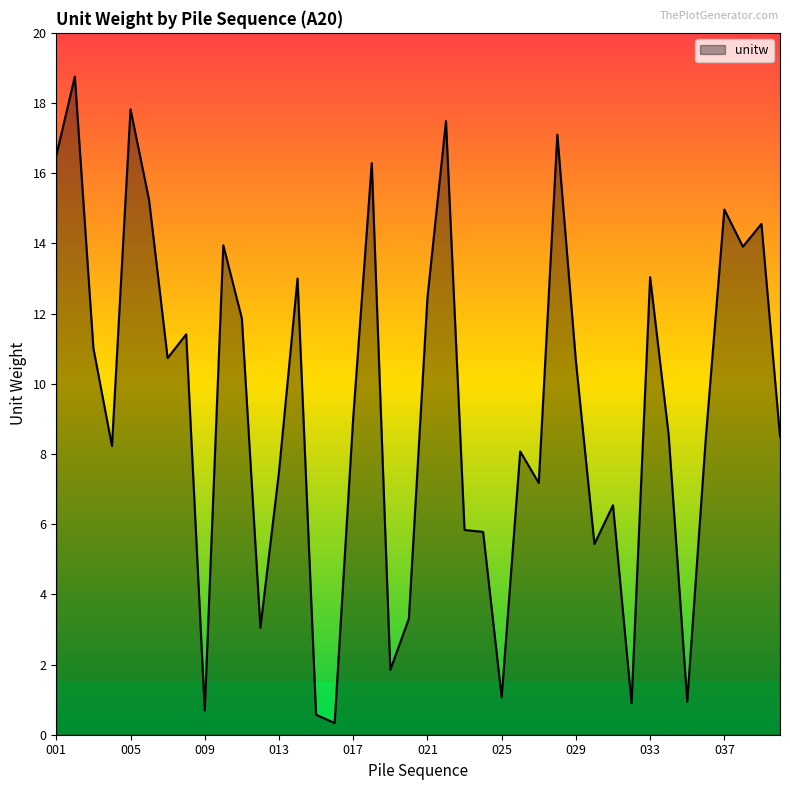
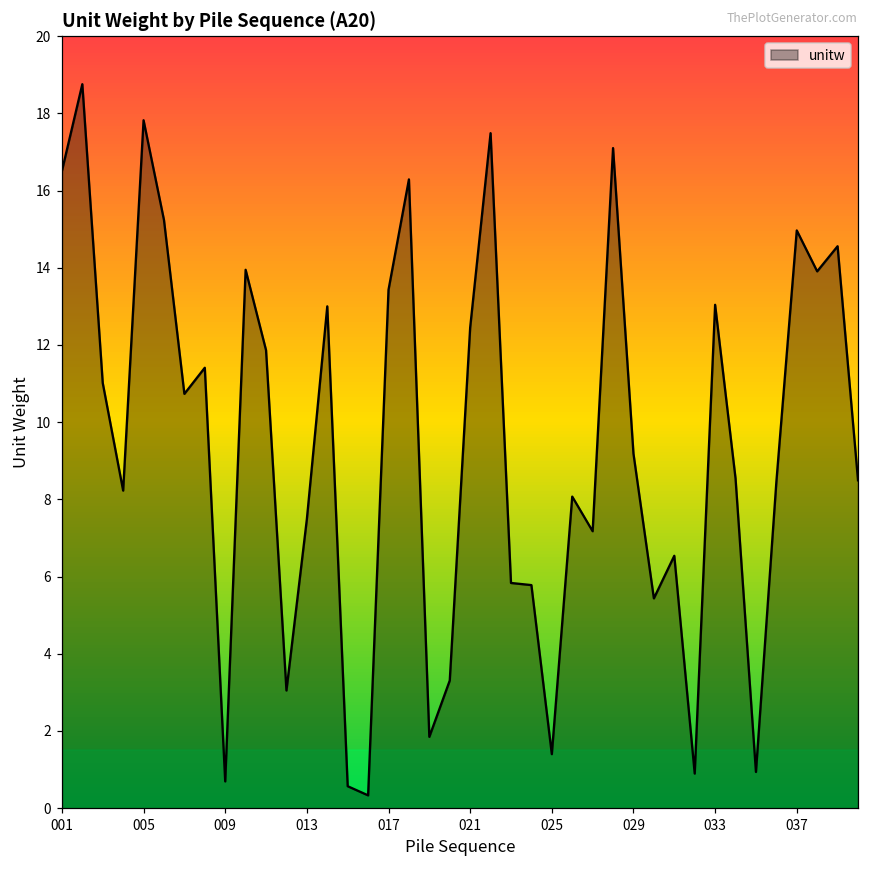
017: 9.0 -> 13.4
025: 1.1 -> 1.4
029: 10.7 -> 9.2
